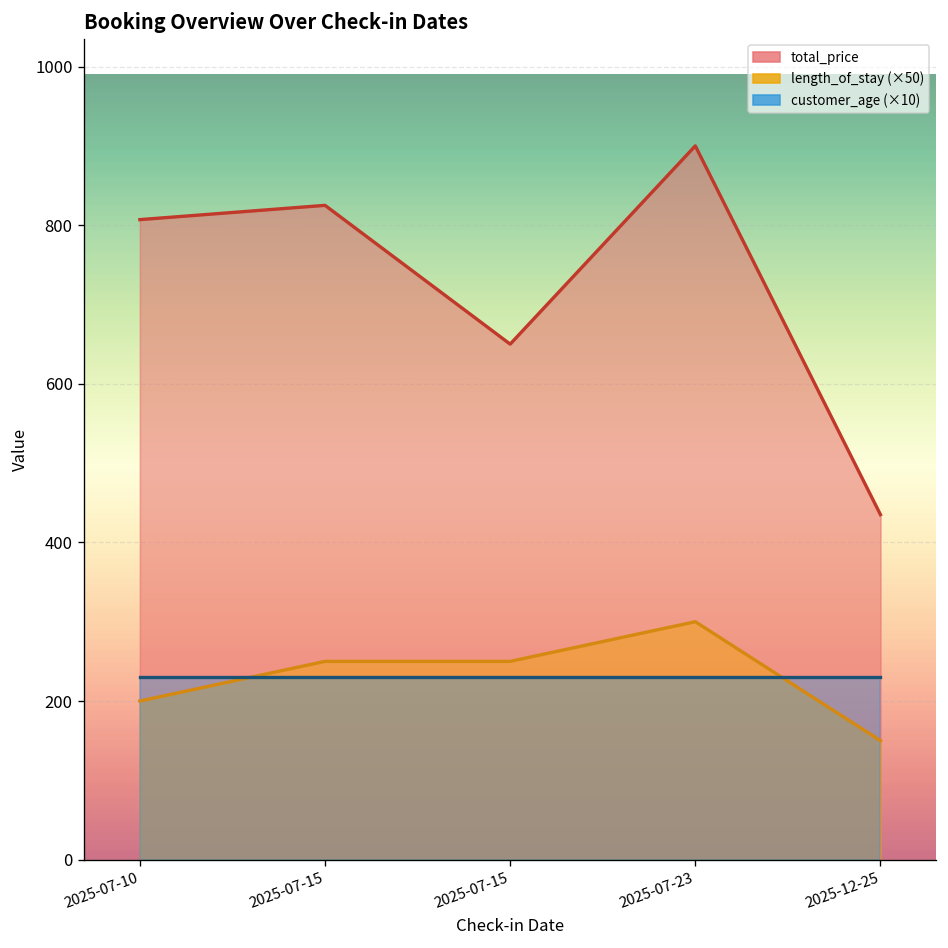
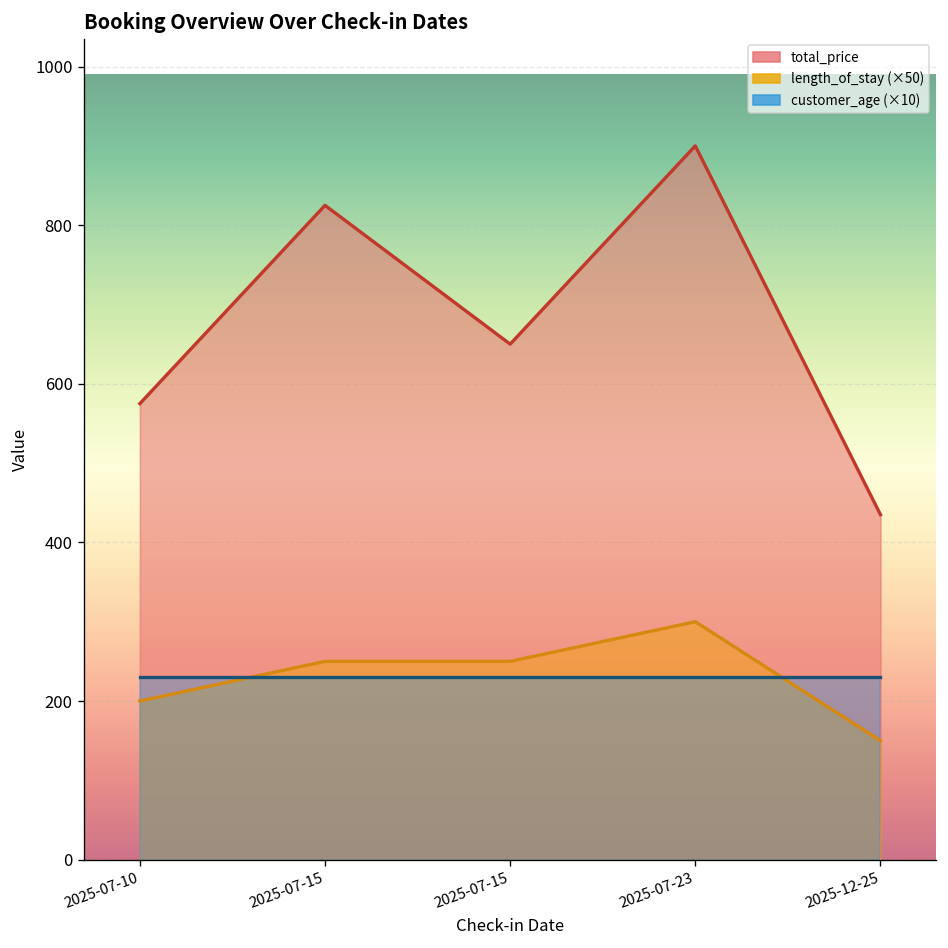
total_price, 2025-07-10: 810 -> 580
